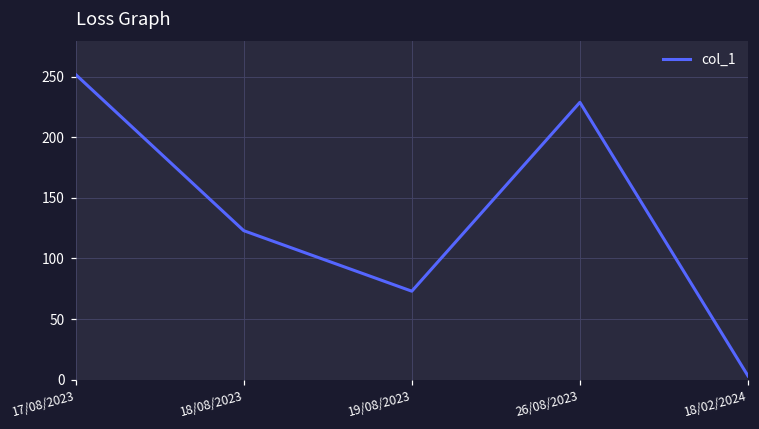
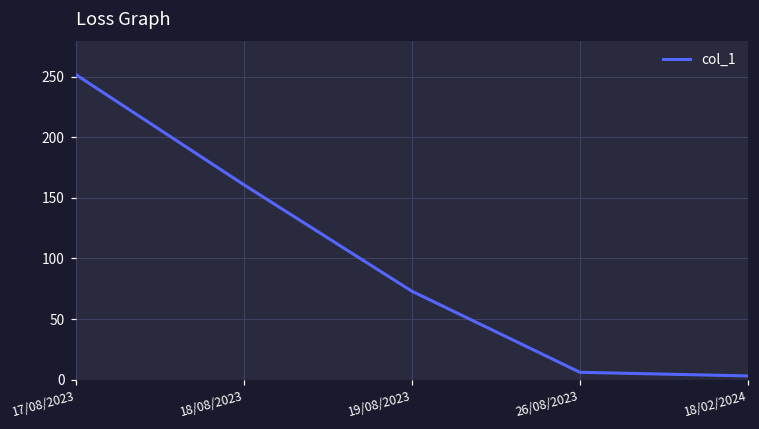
18/08/2023: 123 -> 161
26/08/2023: 229 -> 6
